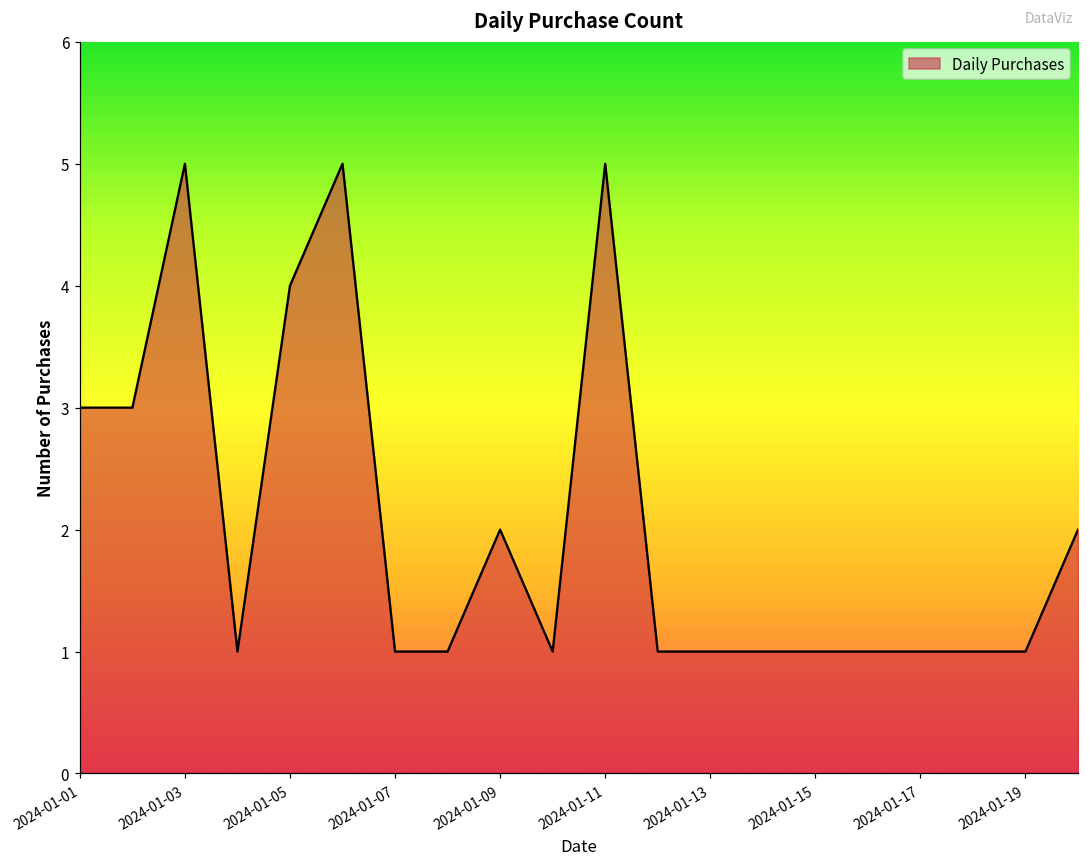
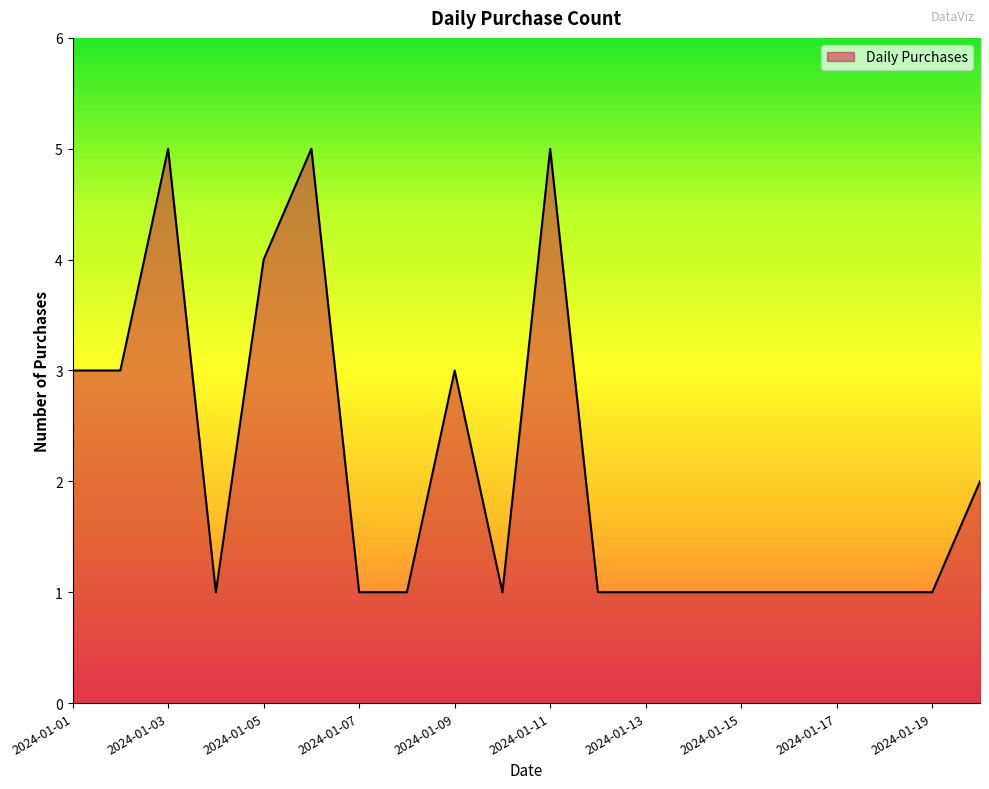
2024-01-09: 2 -> 3
